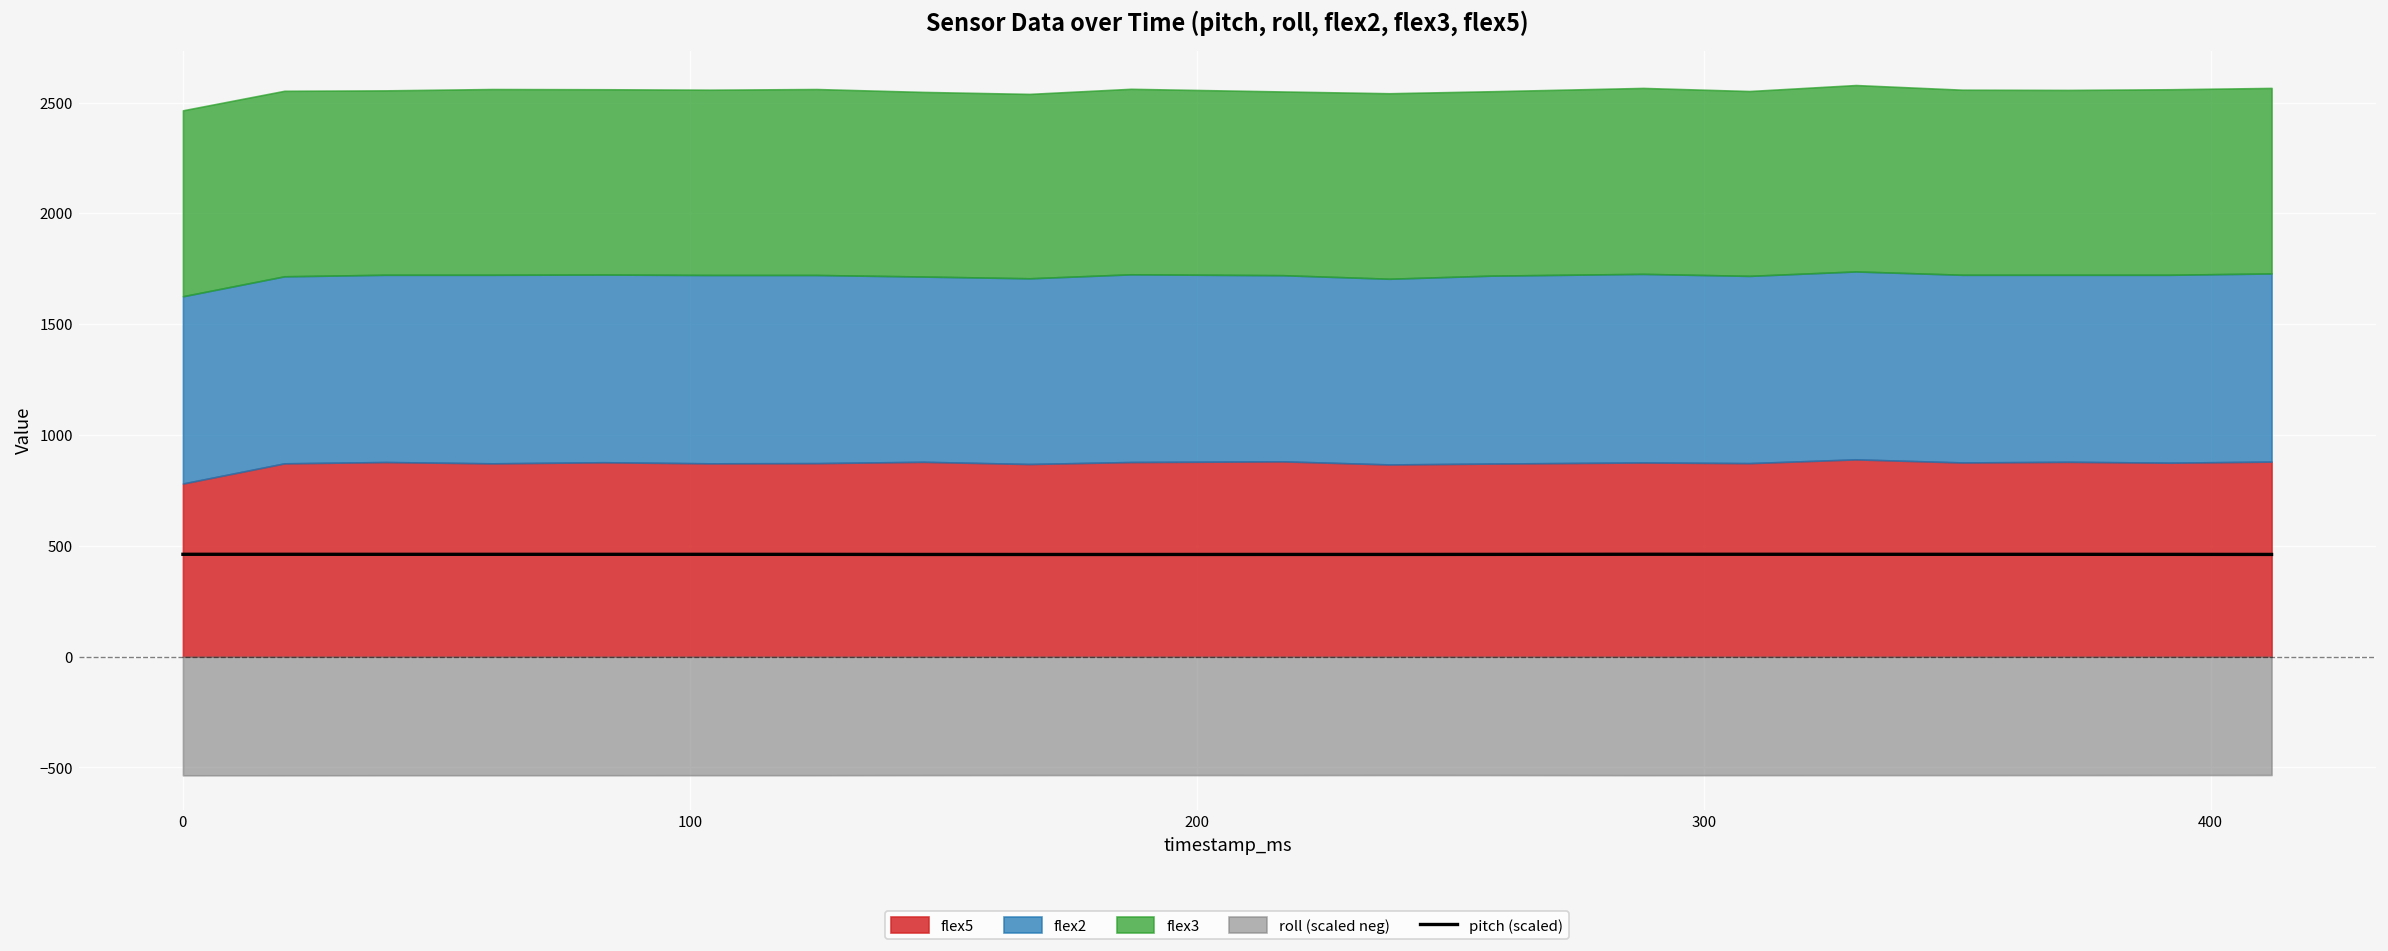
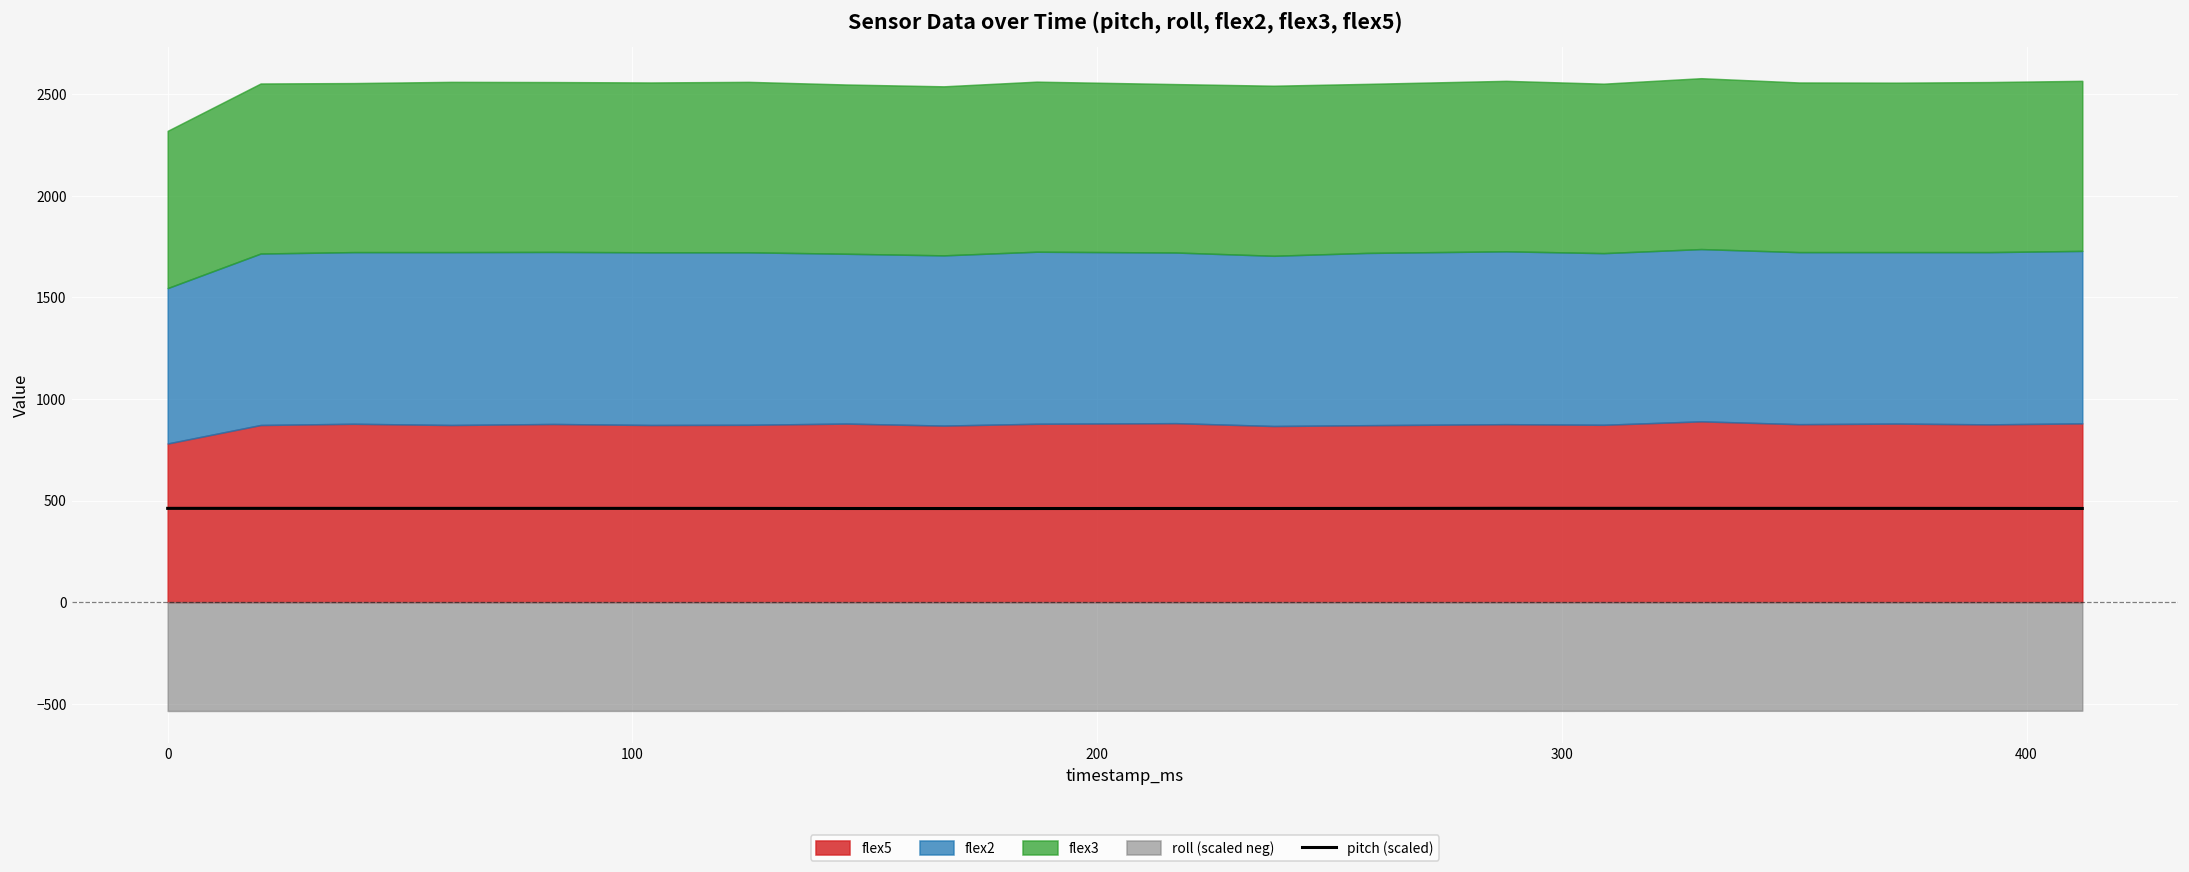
flex2, 0: 850 -> 770
flex3, 0: 840 -> 770
